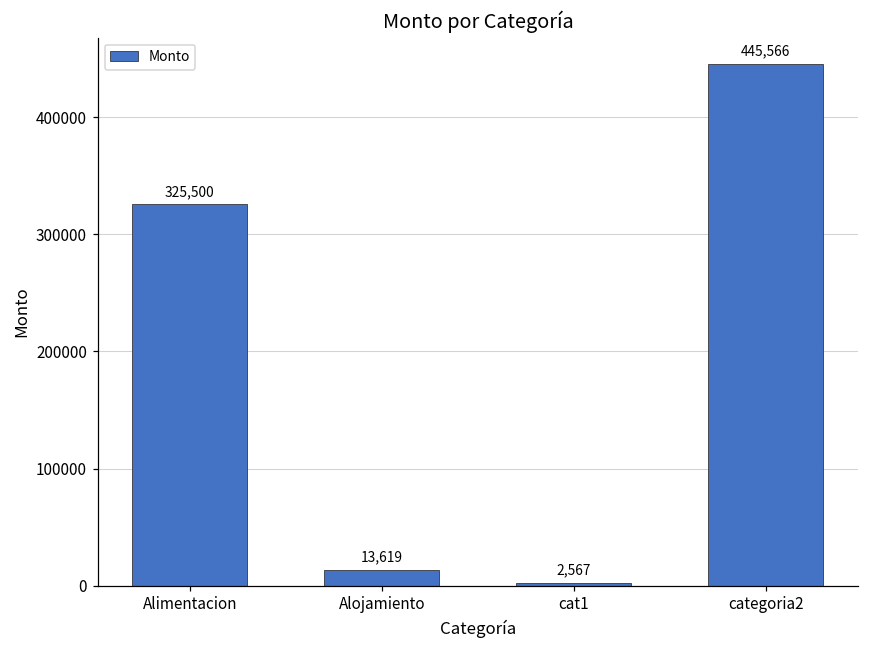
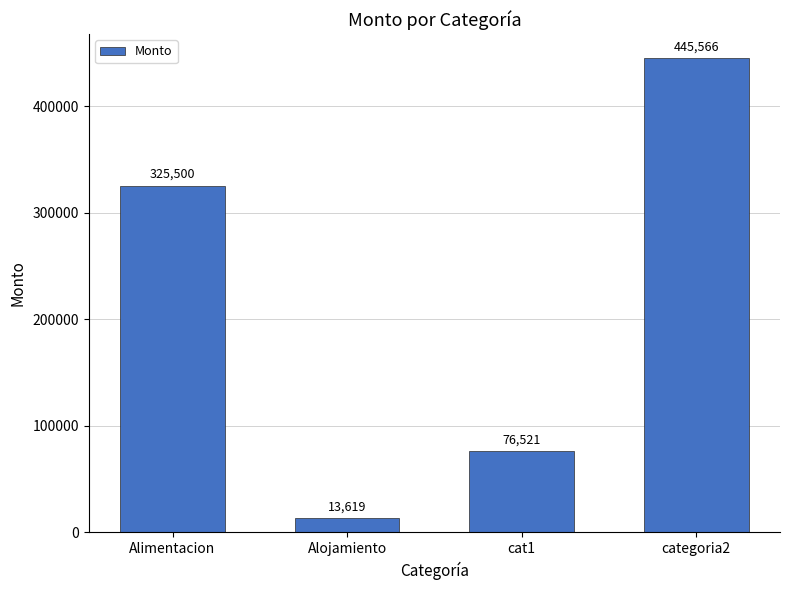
cat1: 2,567 -> 76,521
